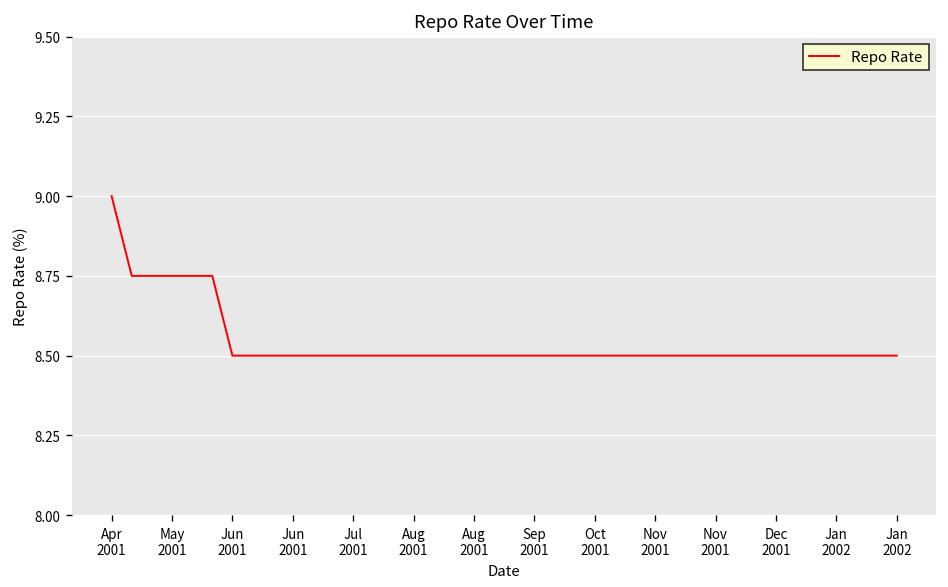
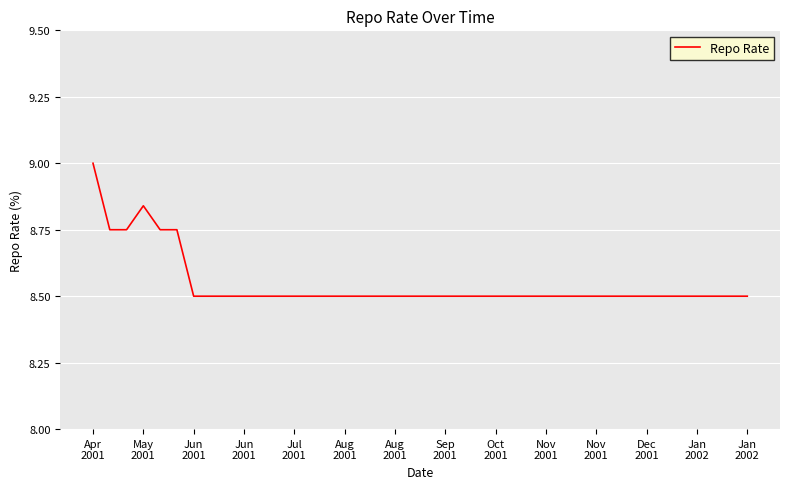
May 2001: 8.75 -> 8.84
